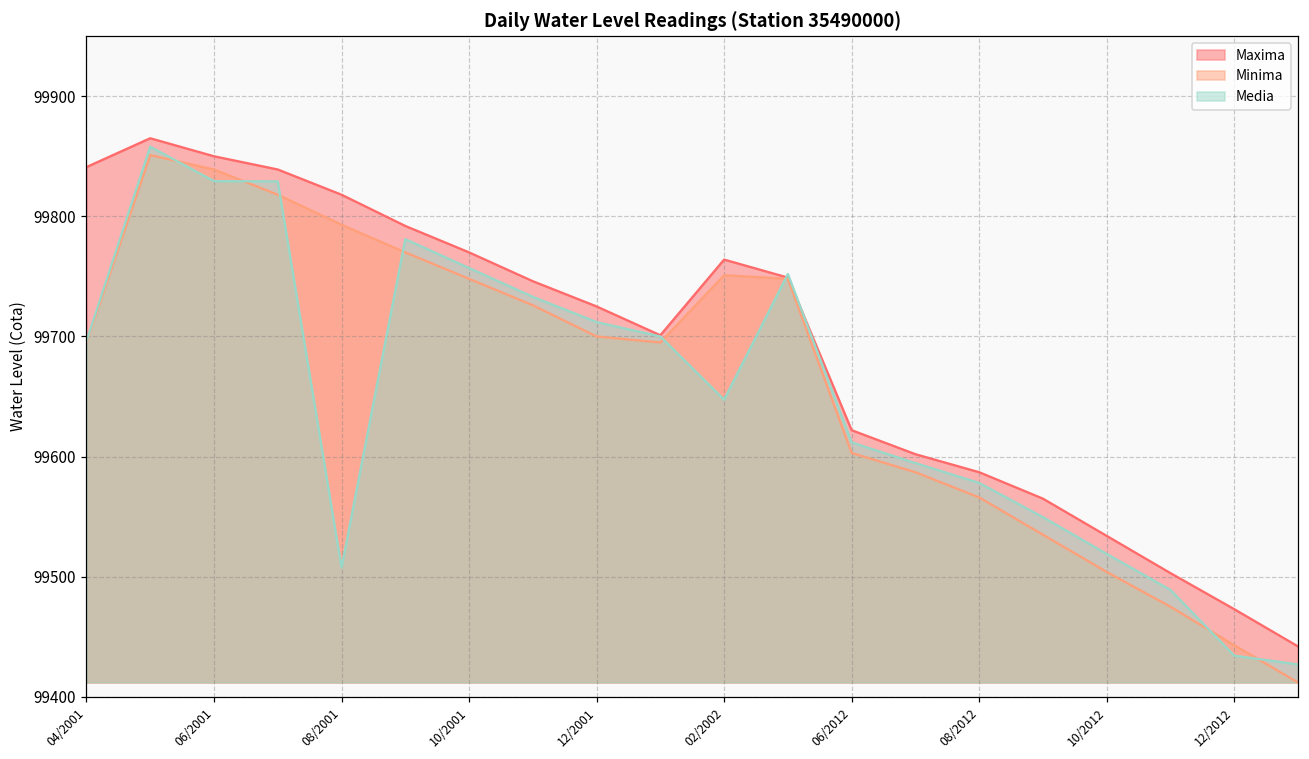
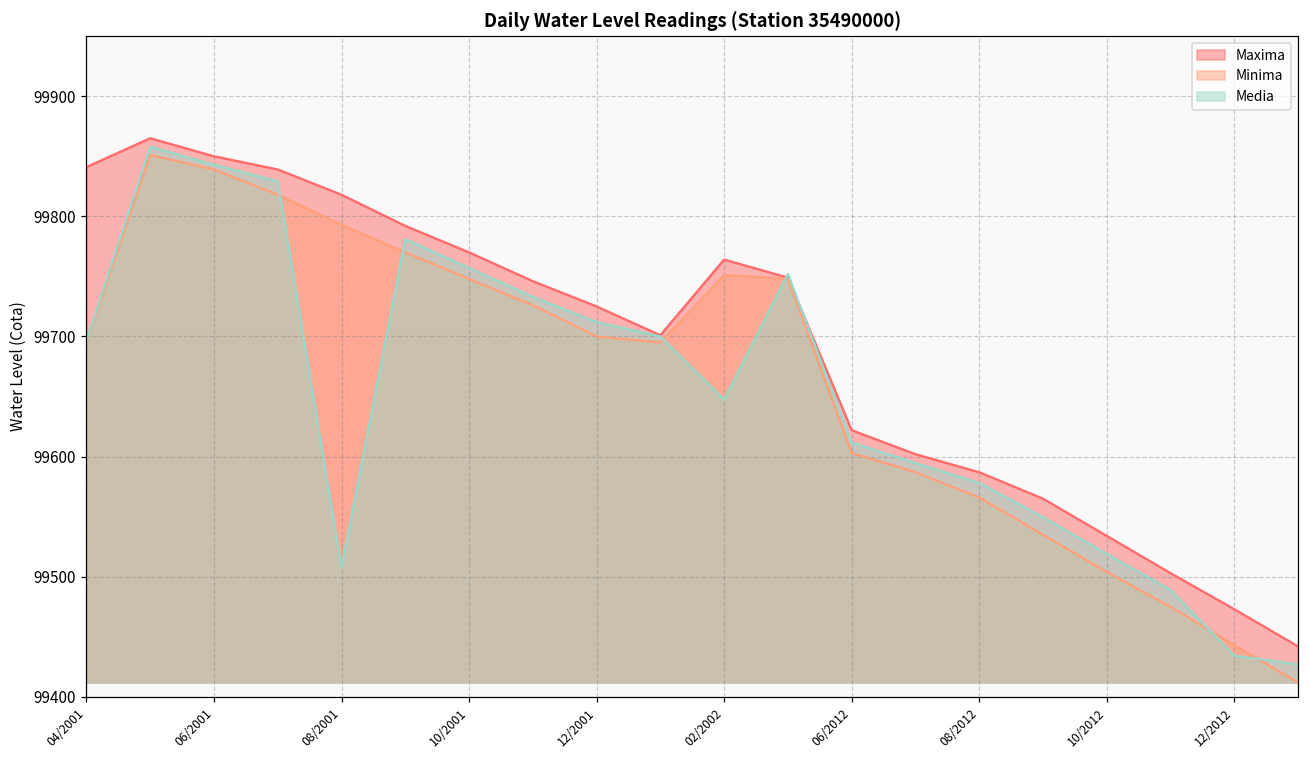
Media, 06/2001: 99829 -> 99843
